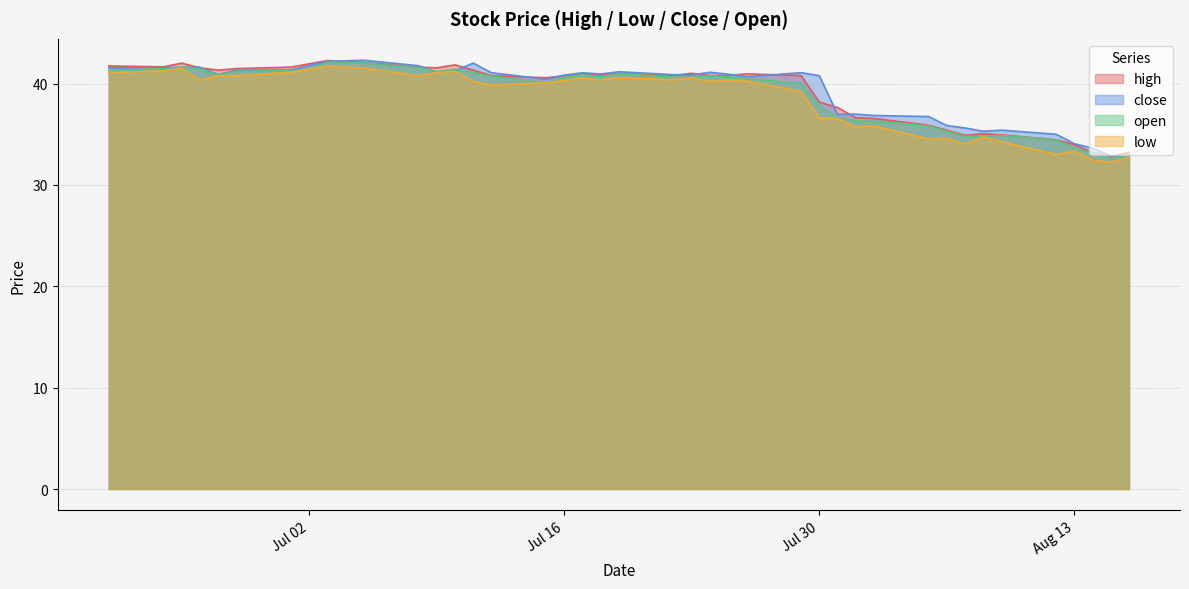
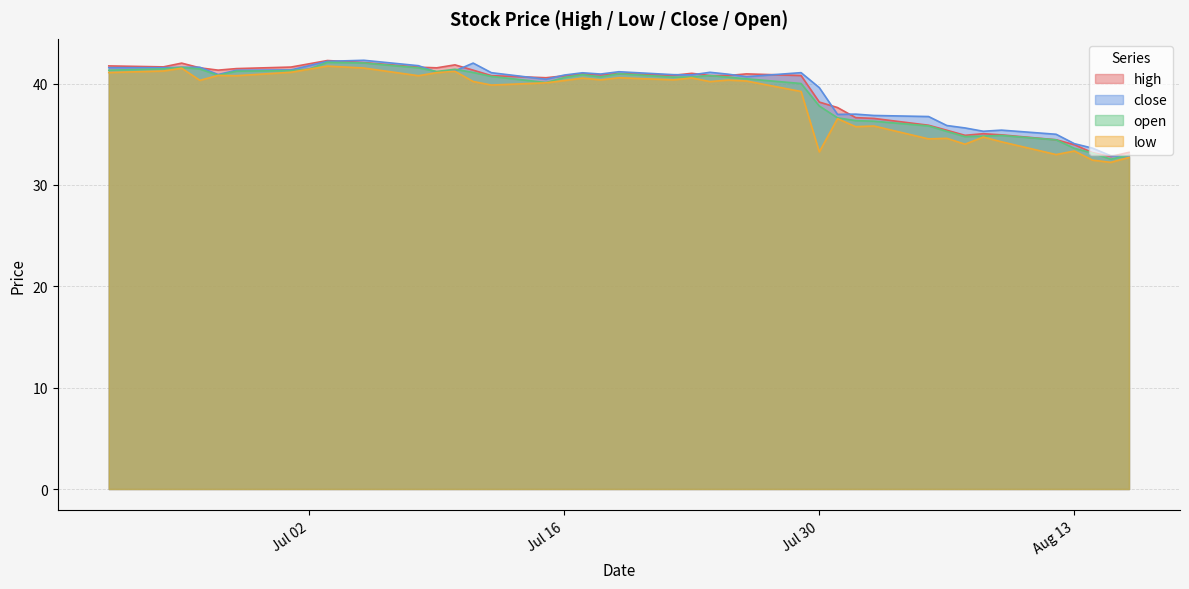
close, Jul 30: 40.8 -> 39.6
low, Jul 30: 36.6 -> 33.3
